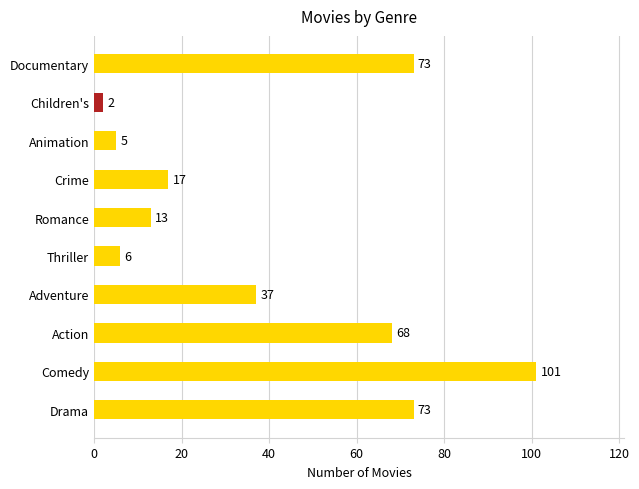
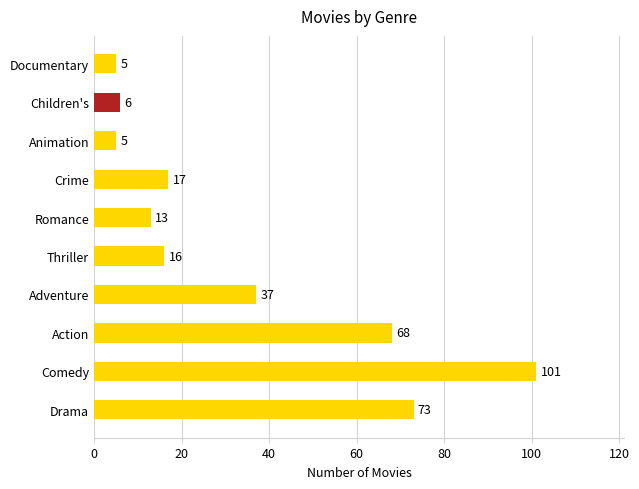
Documentary: 73 -> 5
Children's: 2 -> 6
Thriller: 6 -> 16
